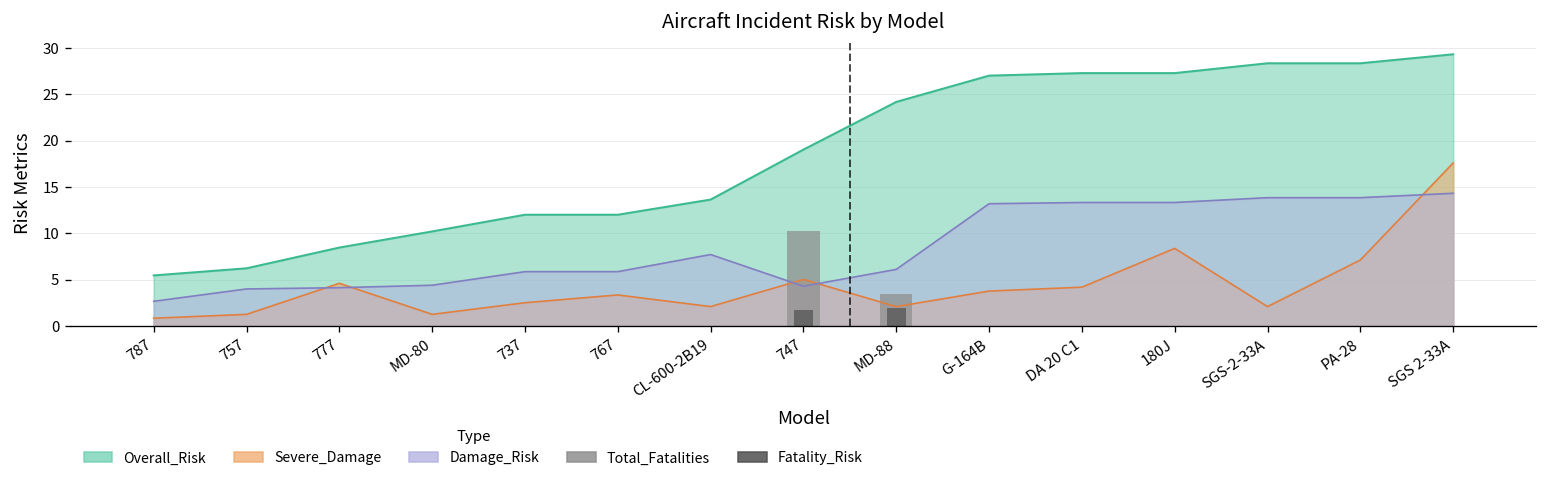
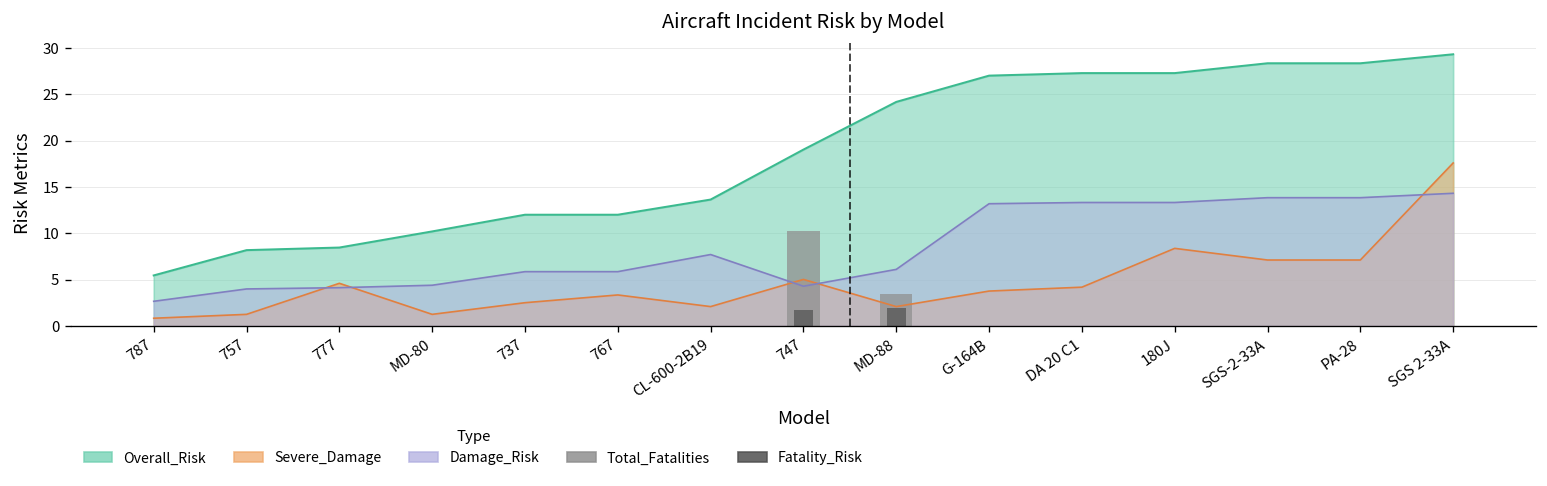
Overall_Risk, 757: 6 -> 8
Severe_Damage, SGS-2-33A: 2 -> 7
